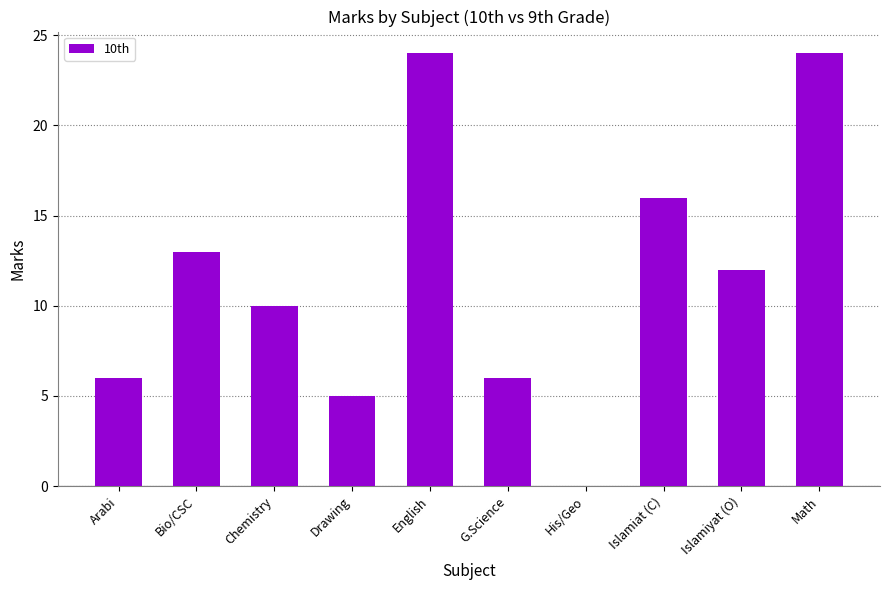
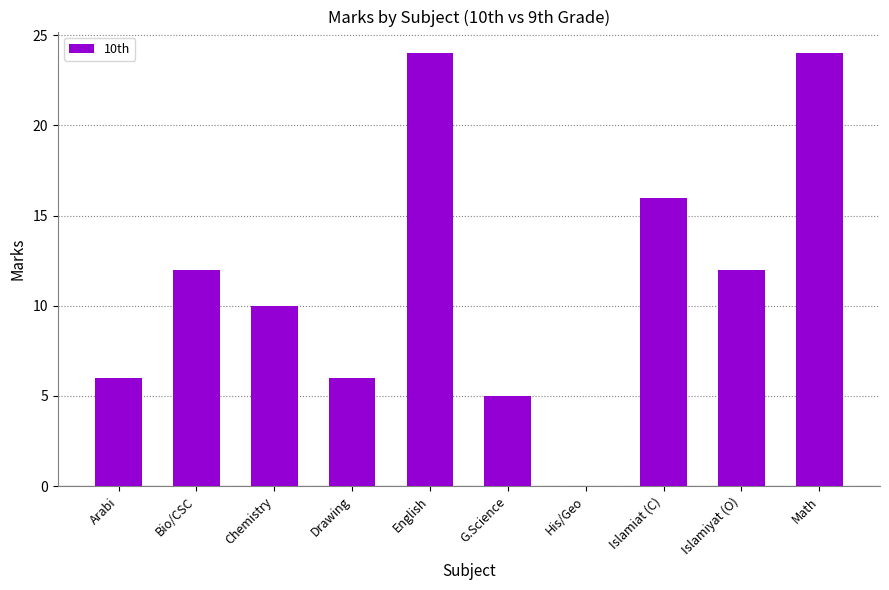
Bio/CSC: 13 -> 12
Drawing: 5 -> 6
G.Science: 6 -> 5
